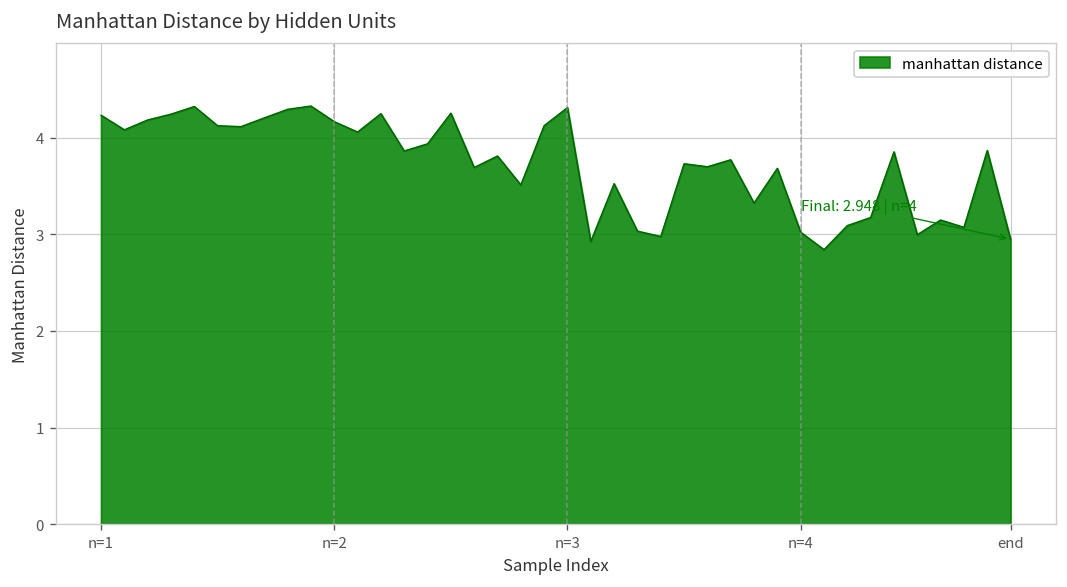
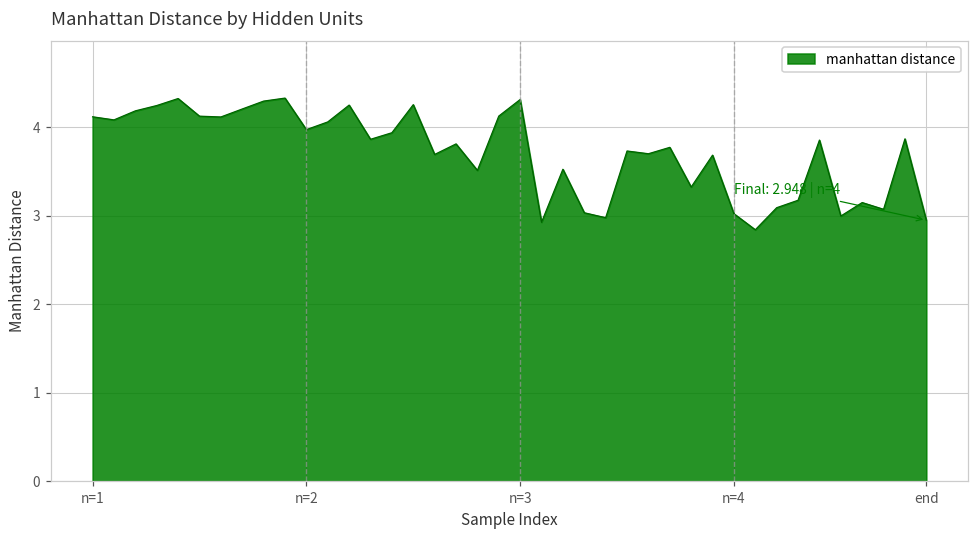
n=1: 4.2 -> 4.1
n=2: 4.2 -> 4.0
